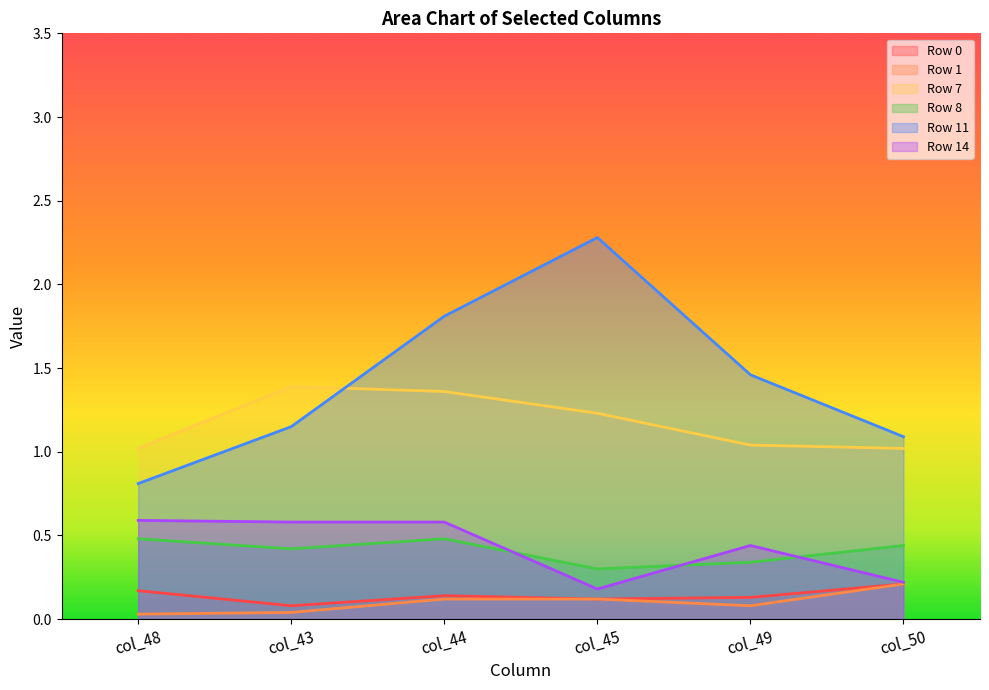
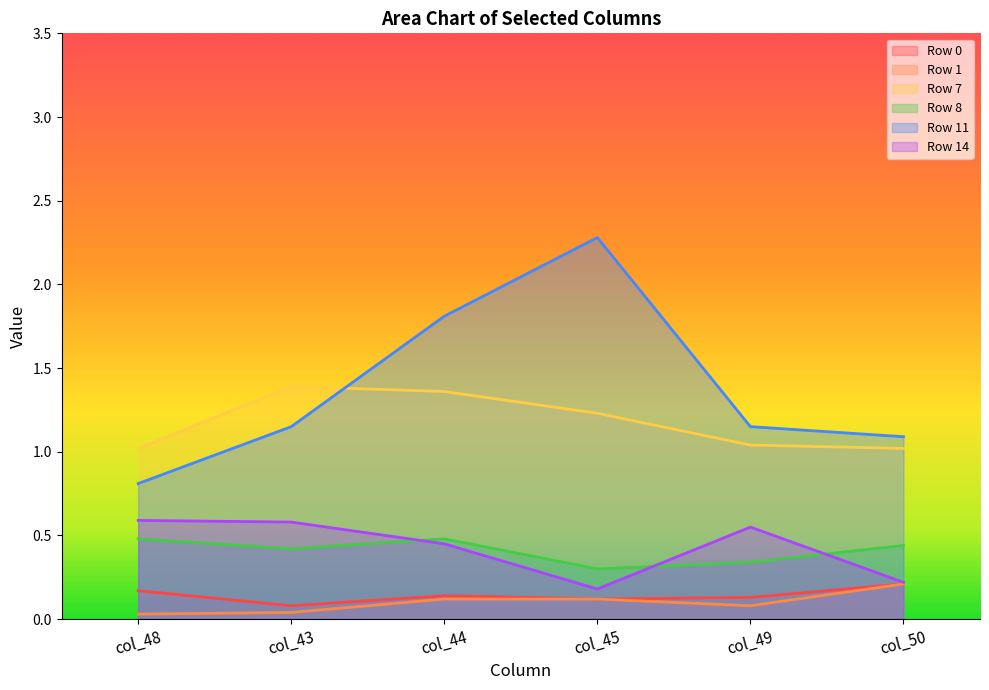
Row 14, col_44: 0.58 -> 0.45
Row 11, col_49: 1.46 -> 1.15
Row 14, col_49: 0.44 -> 0.55
